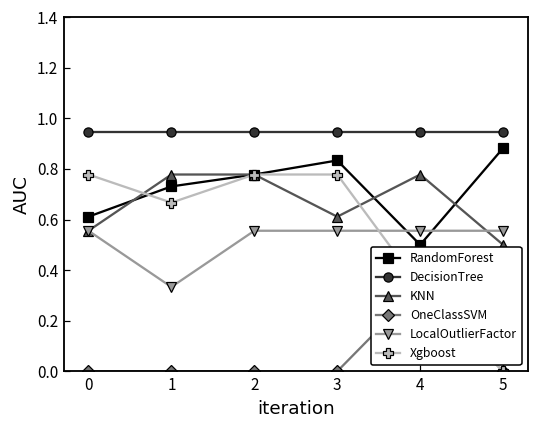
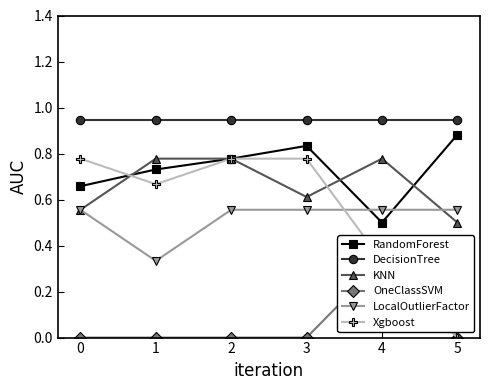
RandomForest, 0: 0.61 -> 0.66
